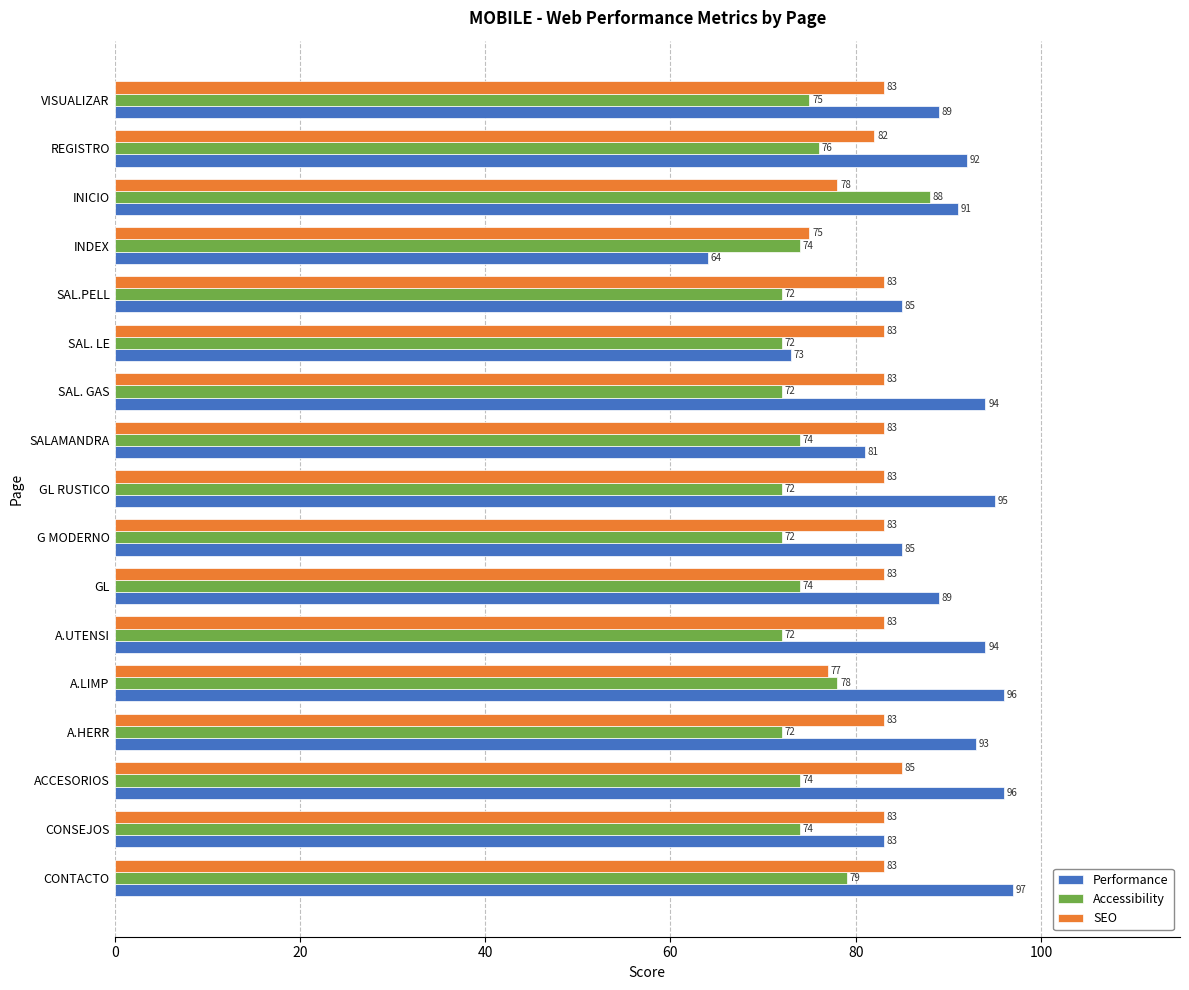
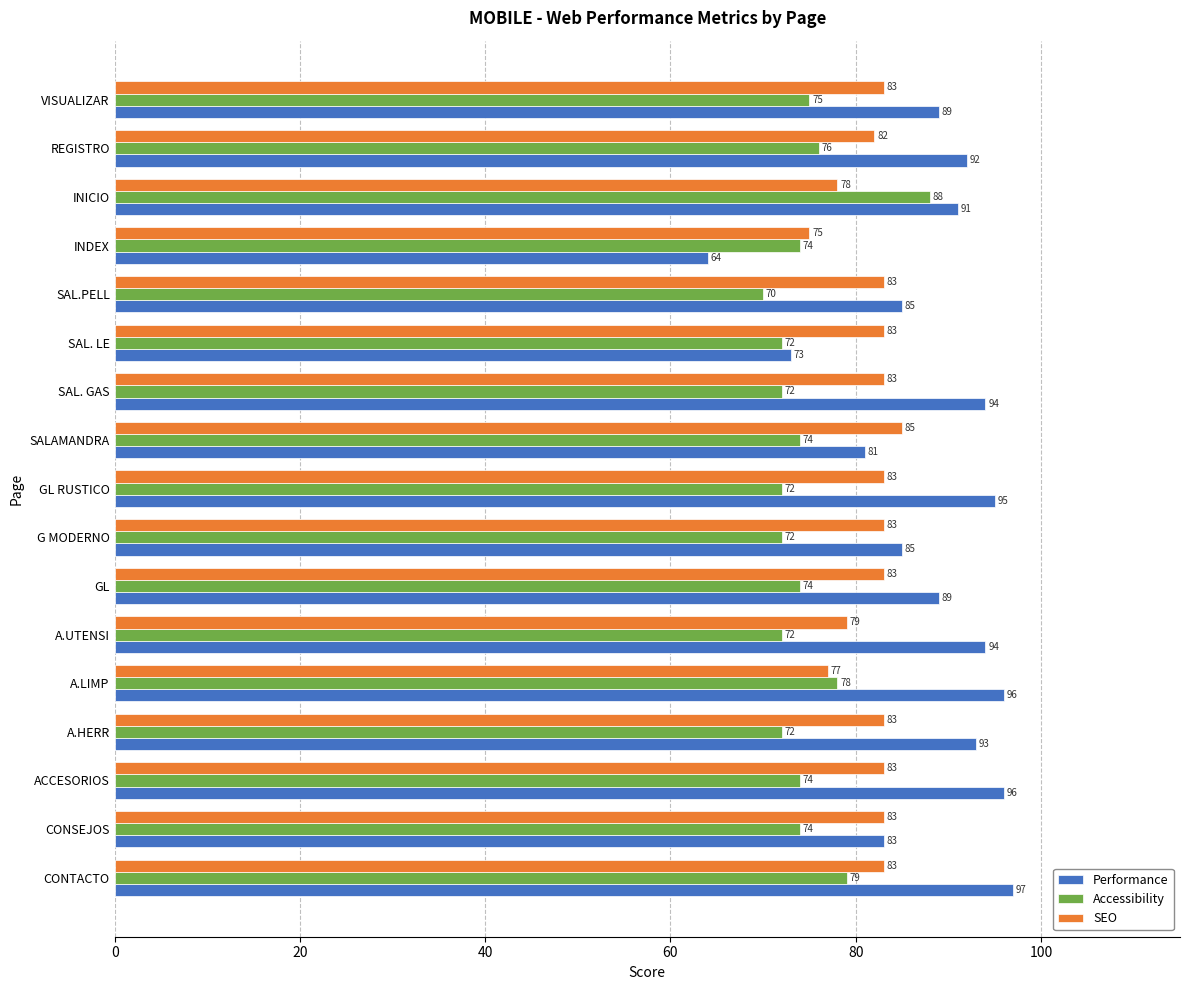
Accessibility, SAL.PELL: 72 -> 70
SEO, SALAMANDRA: 83 -> 85
SEO, A.UTENSI: 83 -> 79
SEO, ACCESORIOS: 85 -> 83
